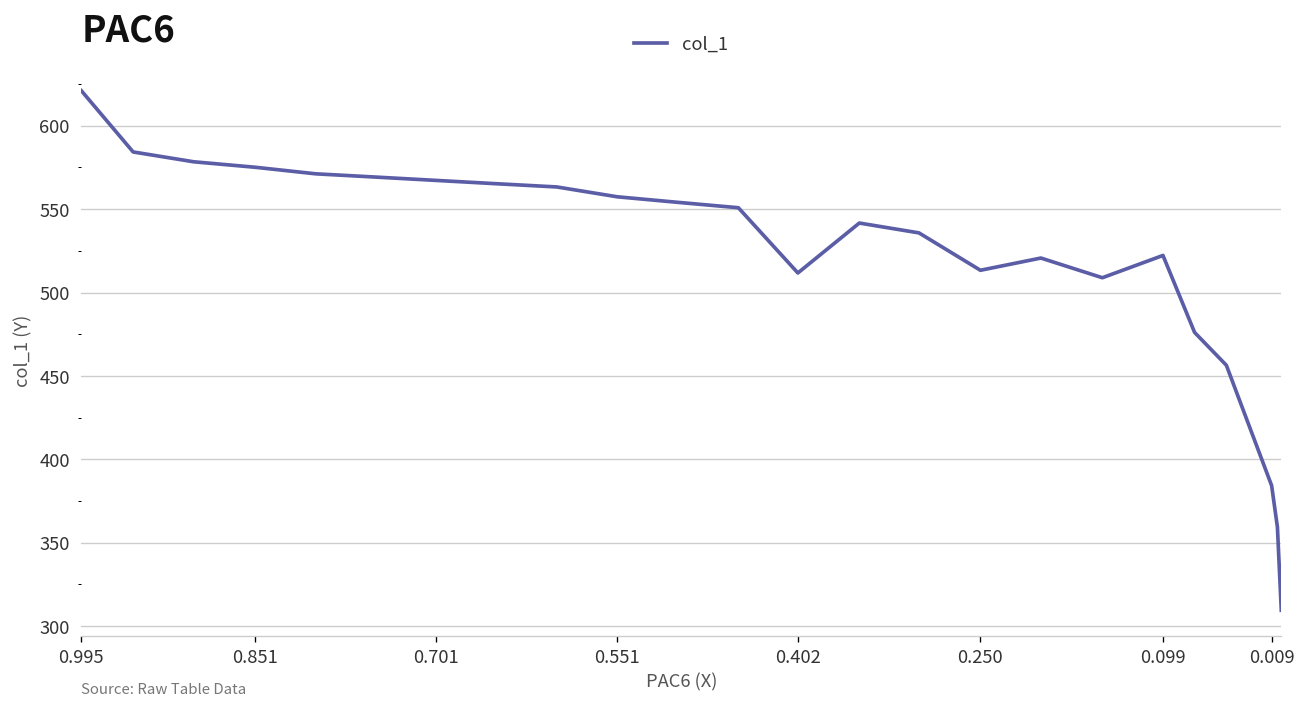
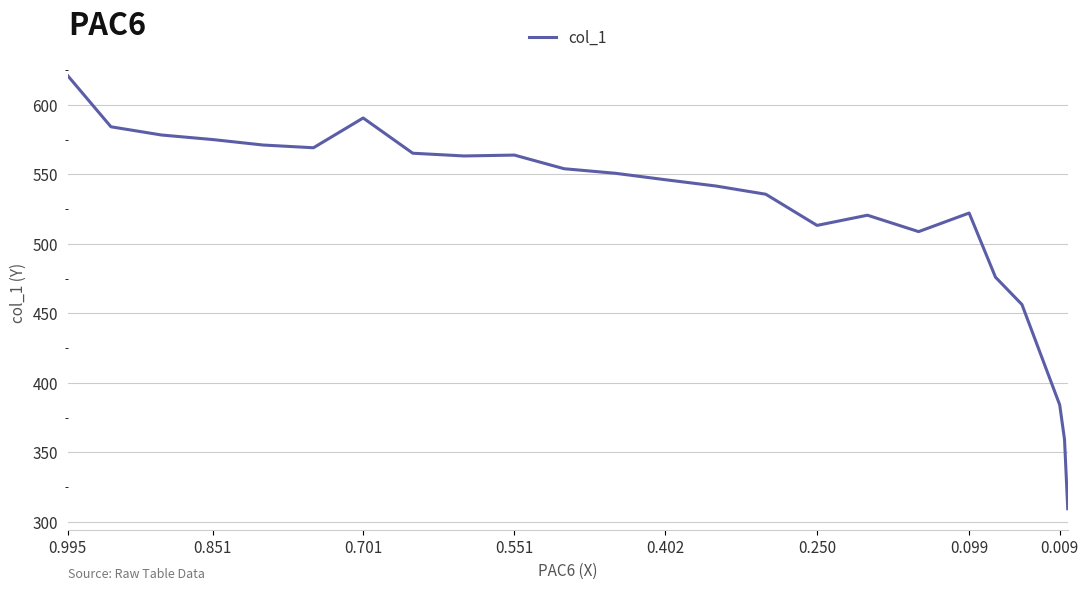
0.701: 567 -> 591
0.551: 557 -> 564
0.402: 512 -> 546
